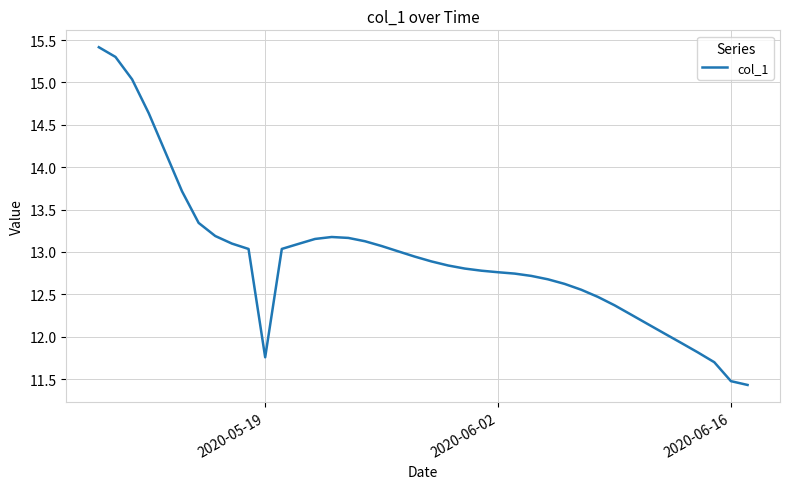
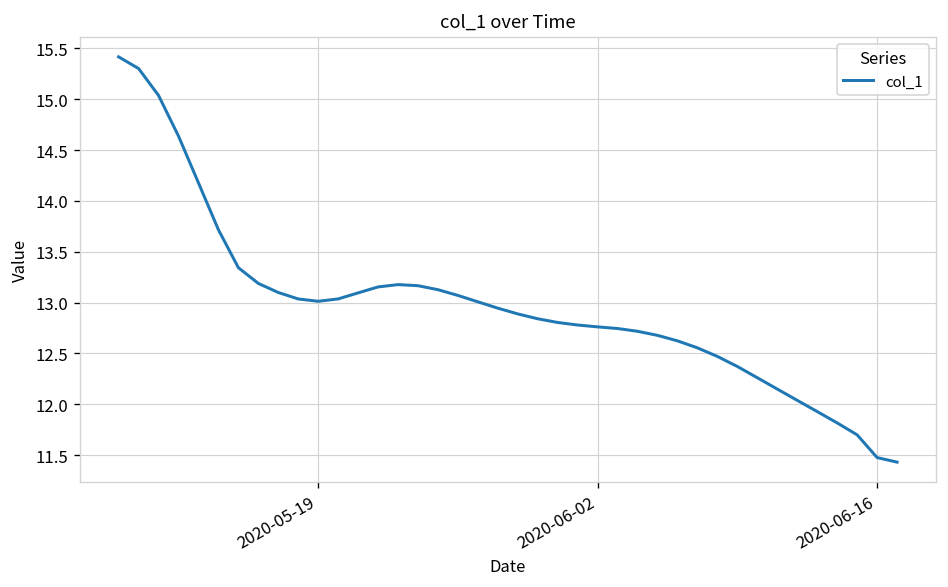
2020-05-19: 11.8 -> 13.0
